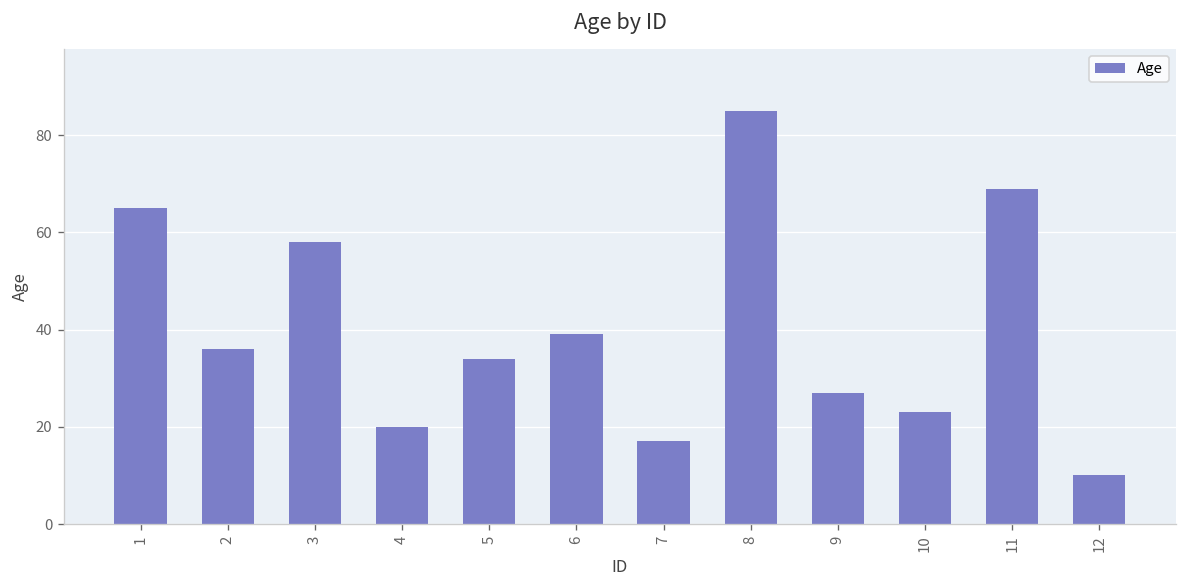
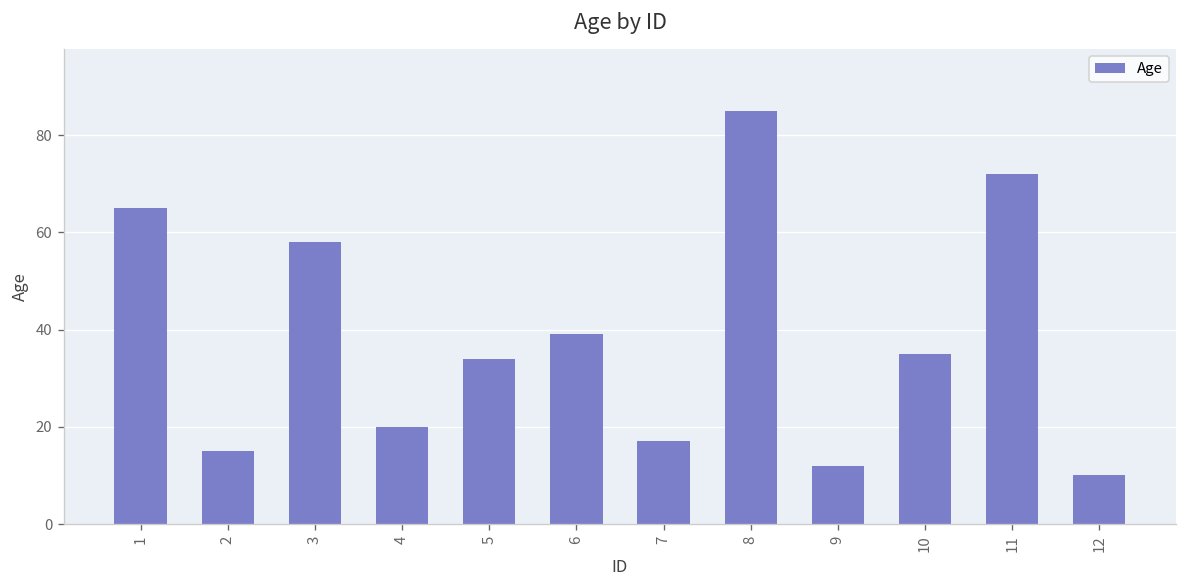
2: 36 -> 15
9: 27 -> 12
10: 23 -> 35
11: 69 -> 72
